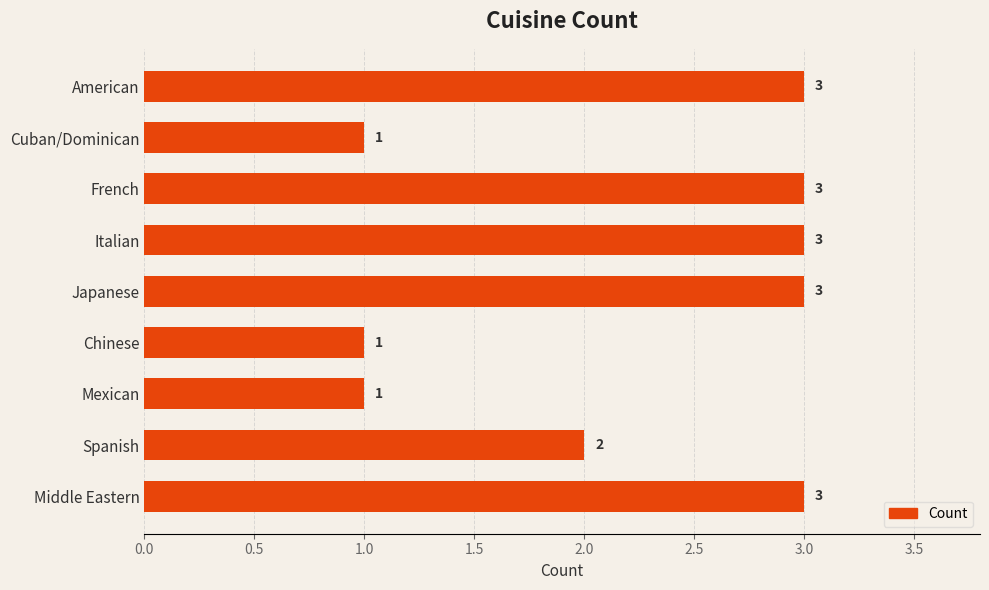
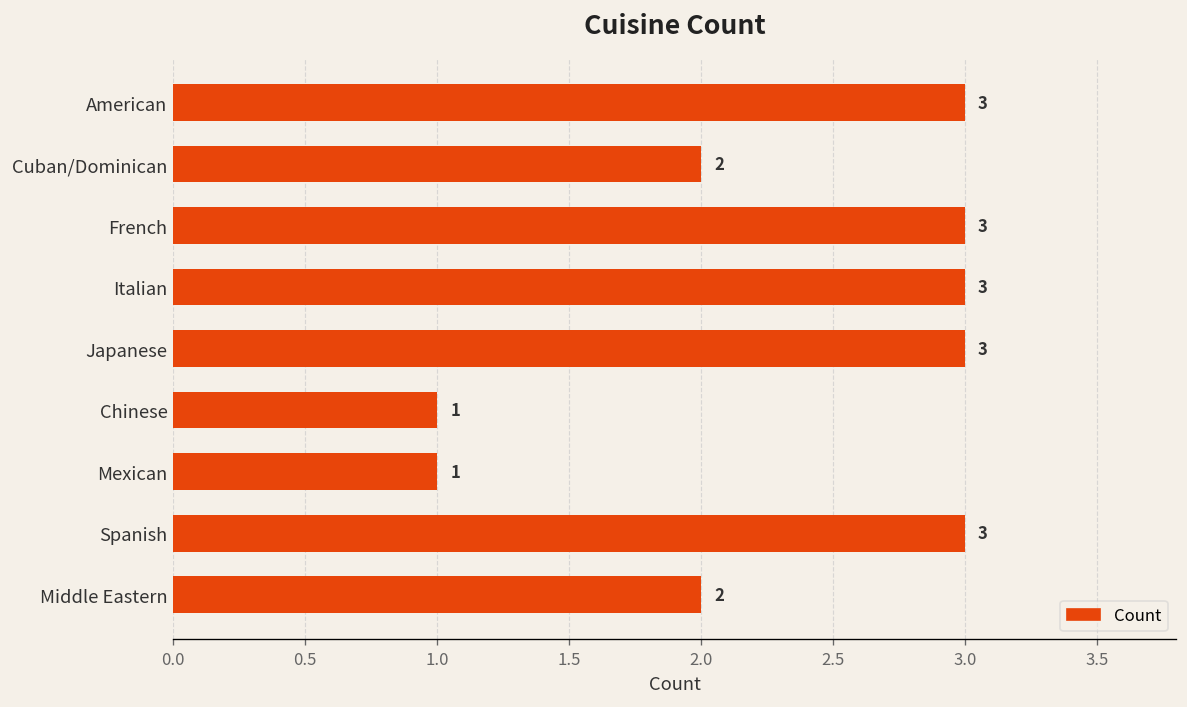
Cuban/Dominican: 1 -> 2
Spanish: 2 -> 3
Middle Eastern: 3 -> 2
